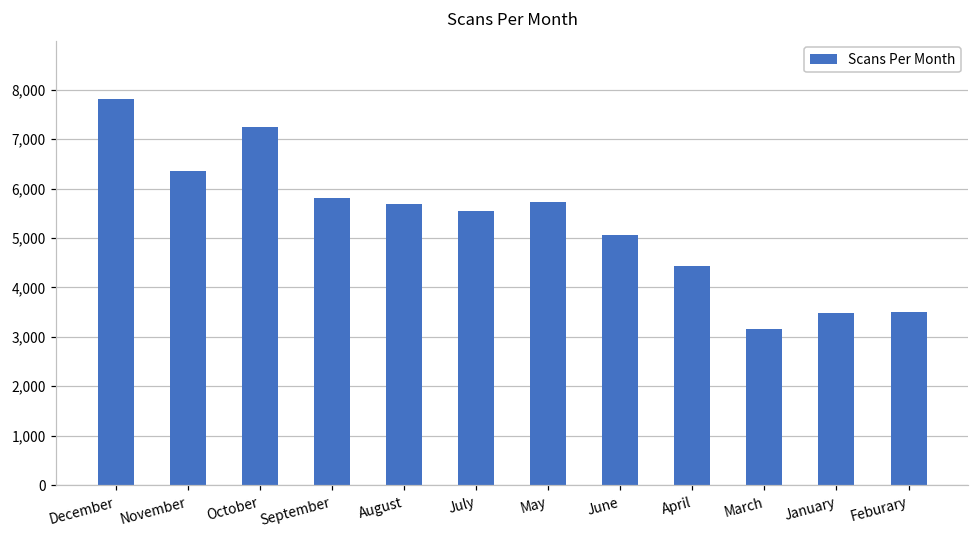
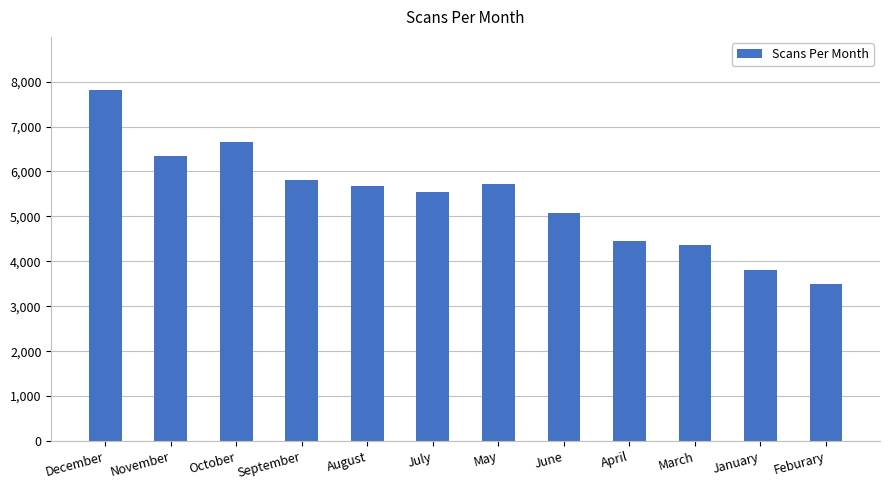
October: 7,200 -> 6,600
March: 3,200 -> 4,400
January: 3,500 -> 3,800
